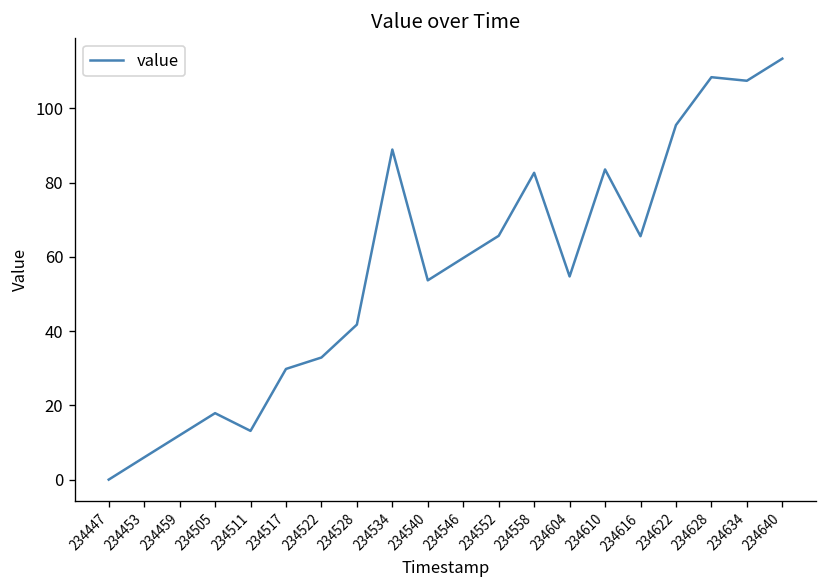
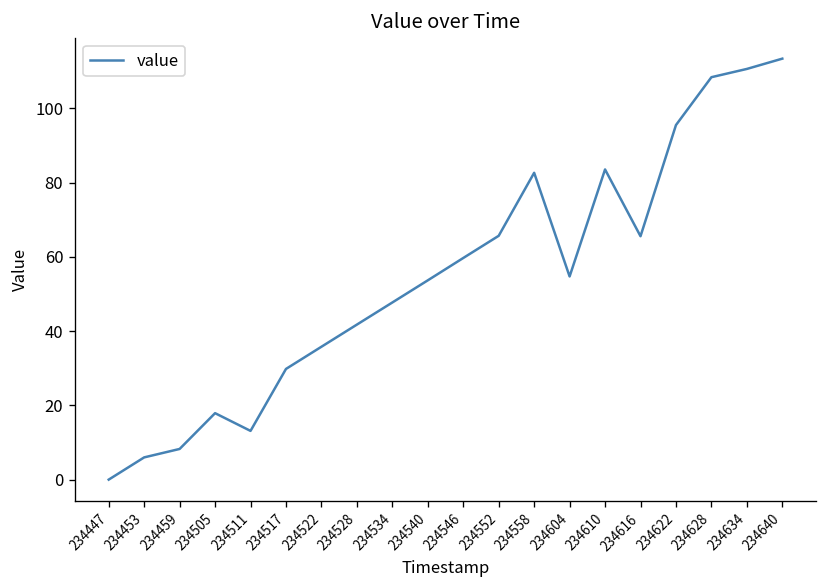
234459: 12 -> 8
234522: 33 -> 36
234534: 89 -> 48
234634: 107 -> 111
